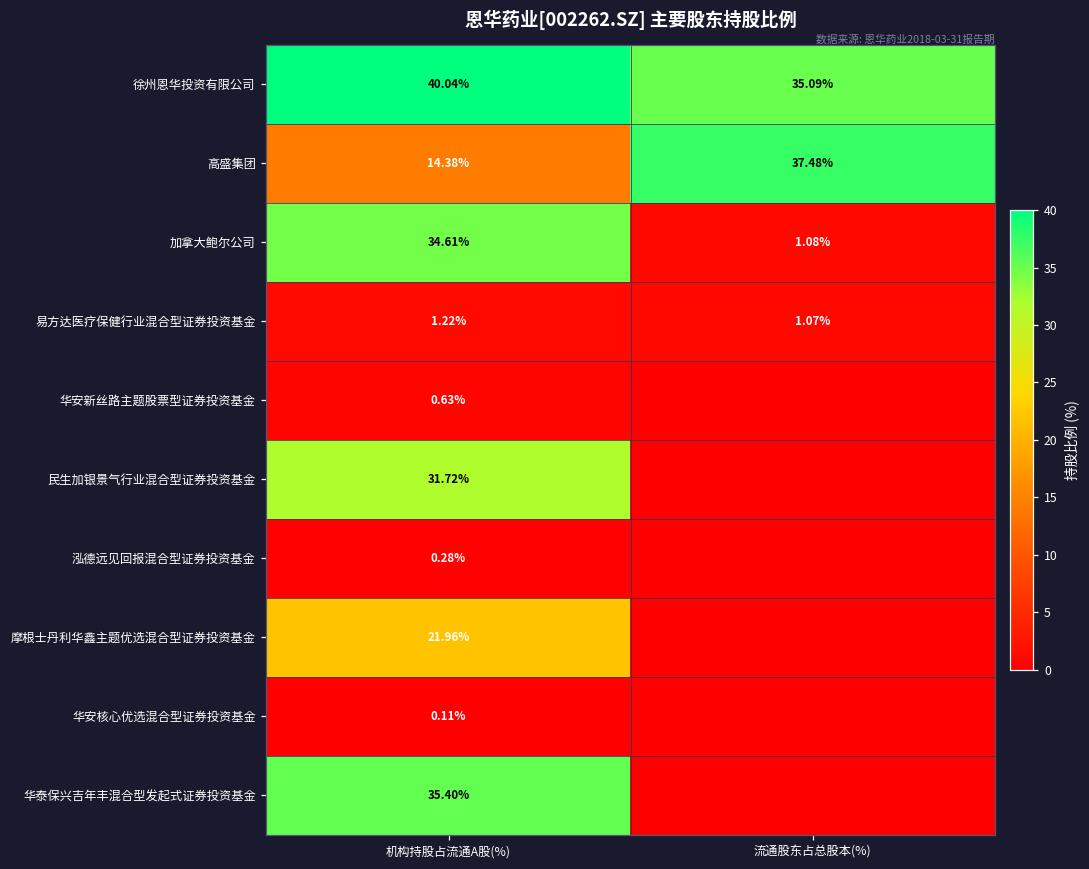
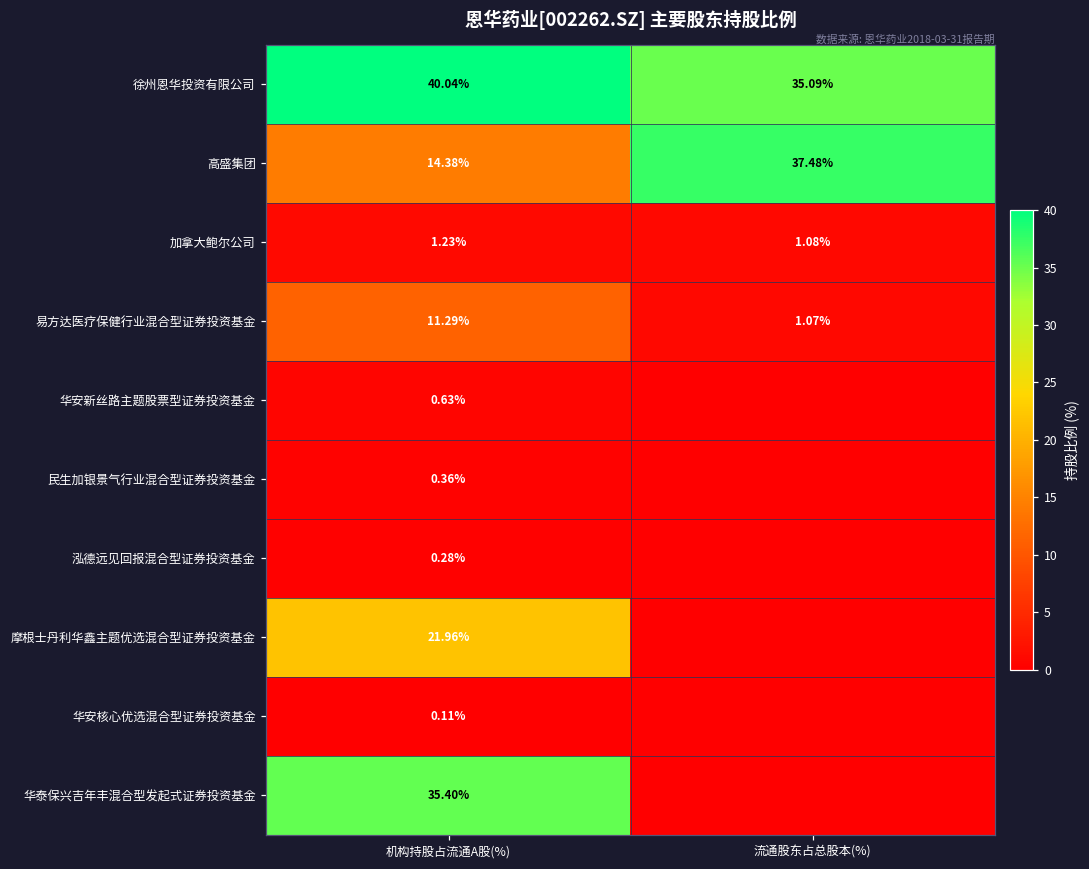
加拿大鲍尔公司, 机构持股占流通A股(%): 34.61% -> 1.23%
易方达医疗保健行业混合型证券投资基金, 机构持股占流通A股(%): 1.22% -> 11.29%
民生加银景气行业混合型证券投资基金, 机构持股占流通A股(%): 31.72% -> 0.36%
